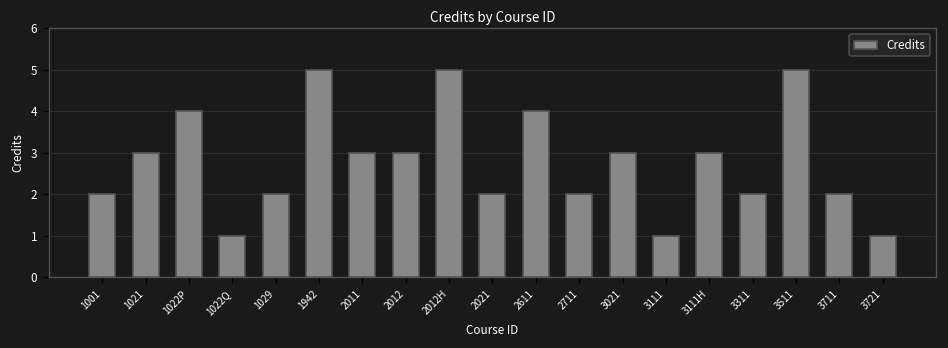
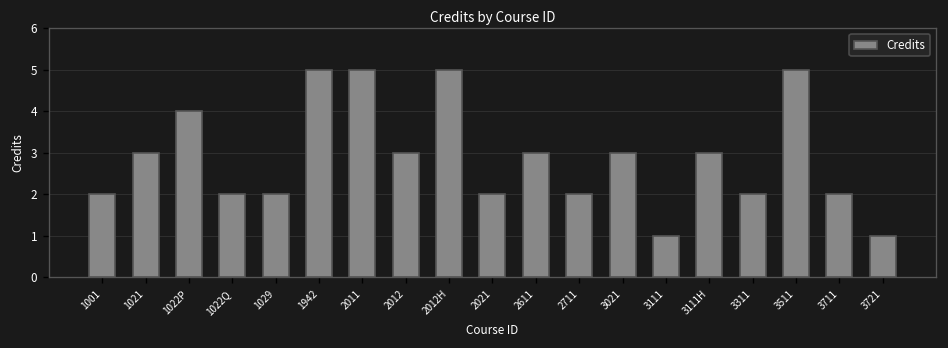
1022Q: 1 -> 2
2011: 3 -> 5
2611: 4 -> 3
